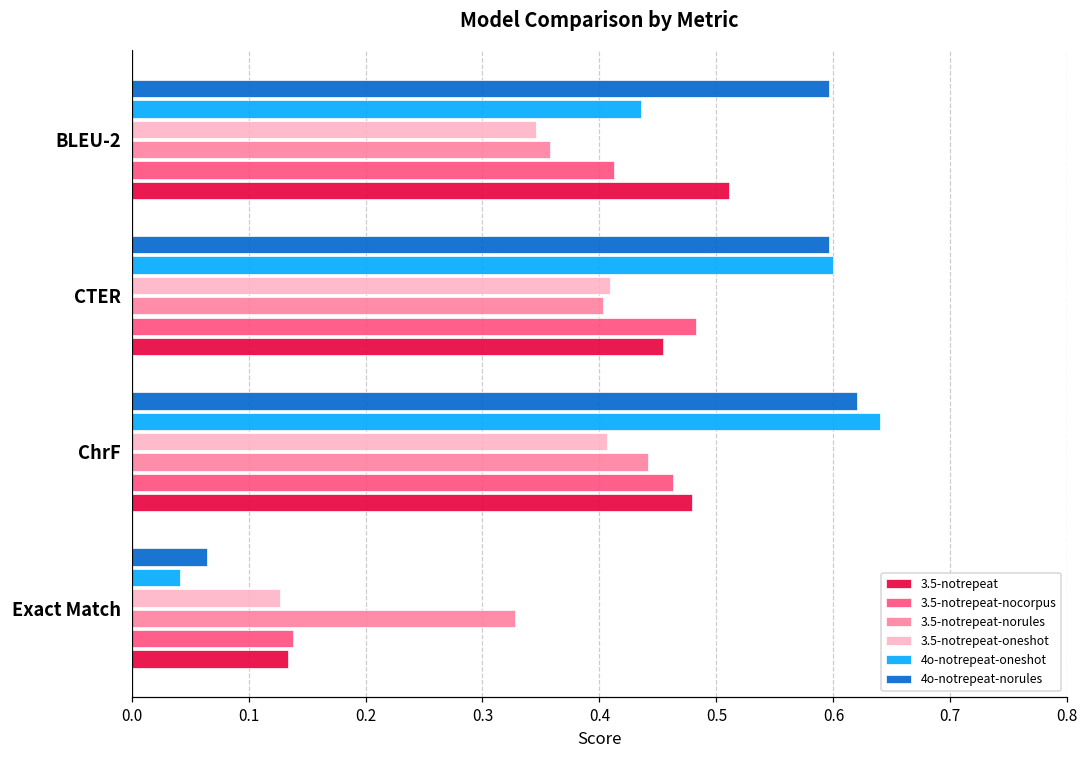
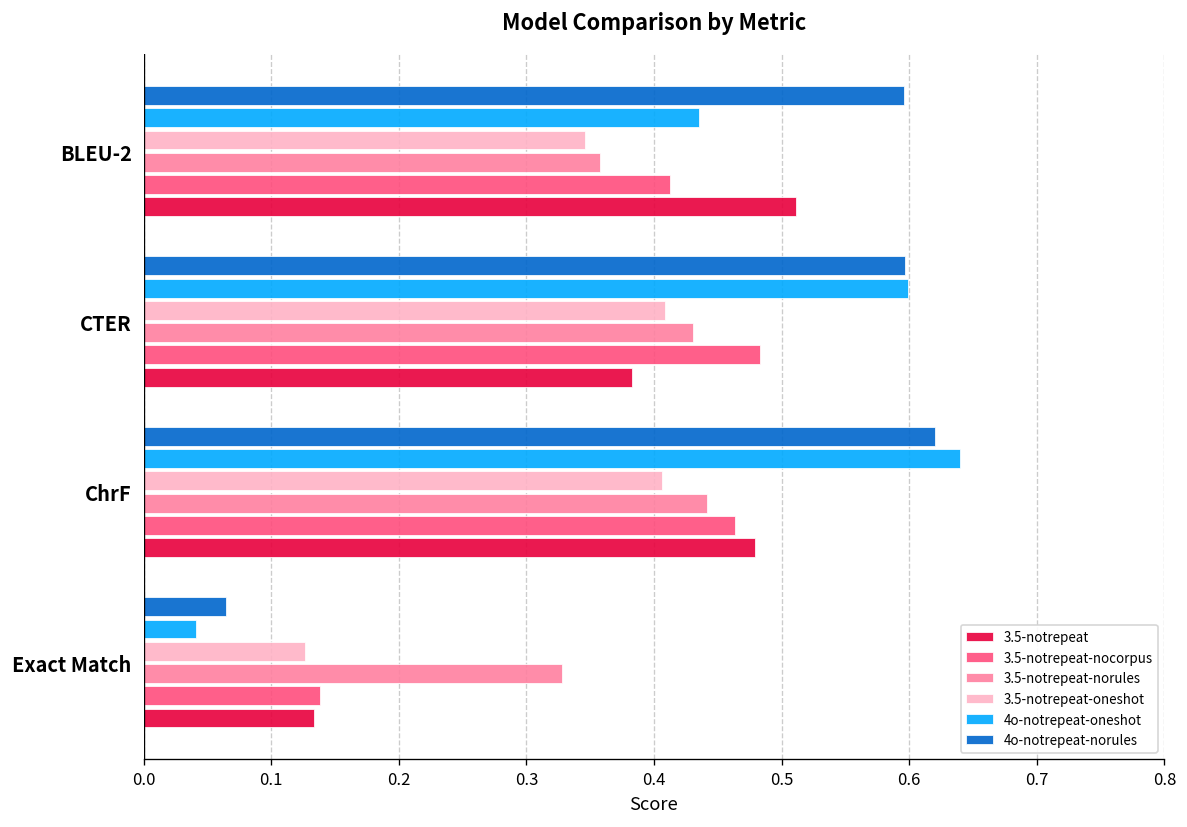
3.5-notrepeat-norules, CTER: 0.403 -> 0.431
3.5-notrepeat, CTER: 0.455 -> 0.383
